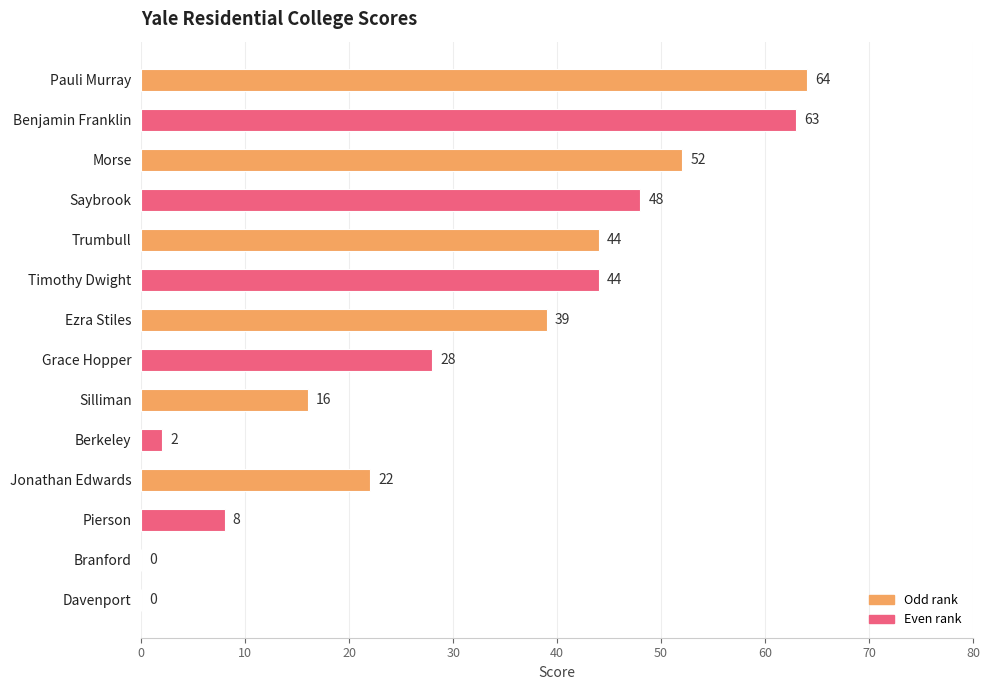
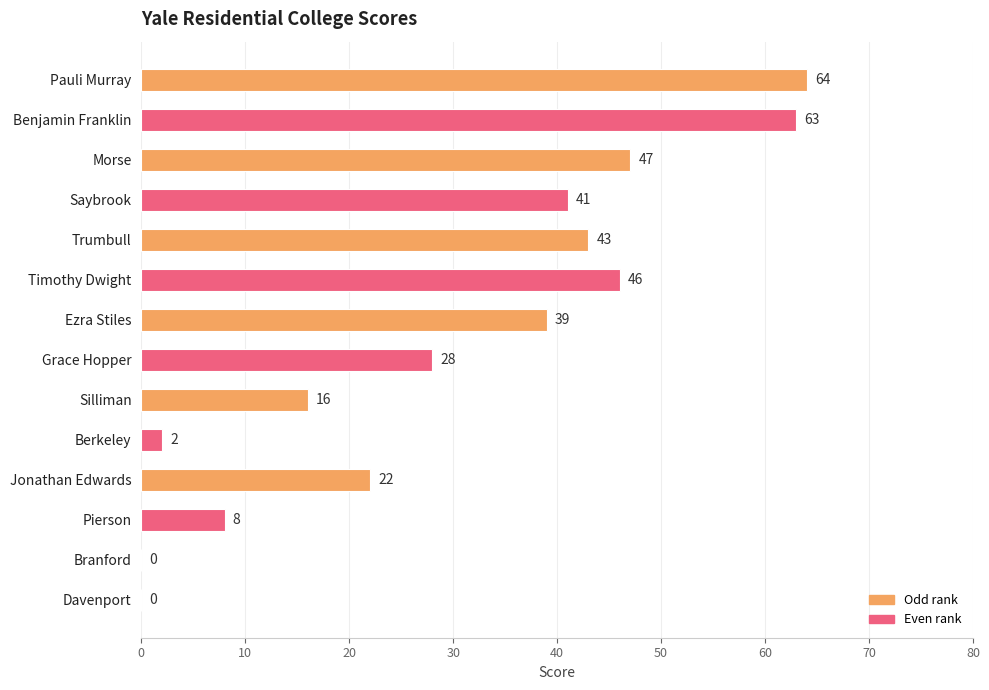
Morse: 52 -> 47
Saybrook: 48 -> 41
Trumbull: 44 -> 43
Timothy Dwight: 44 -> 46
